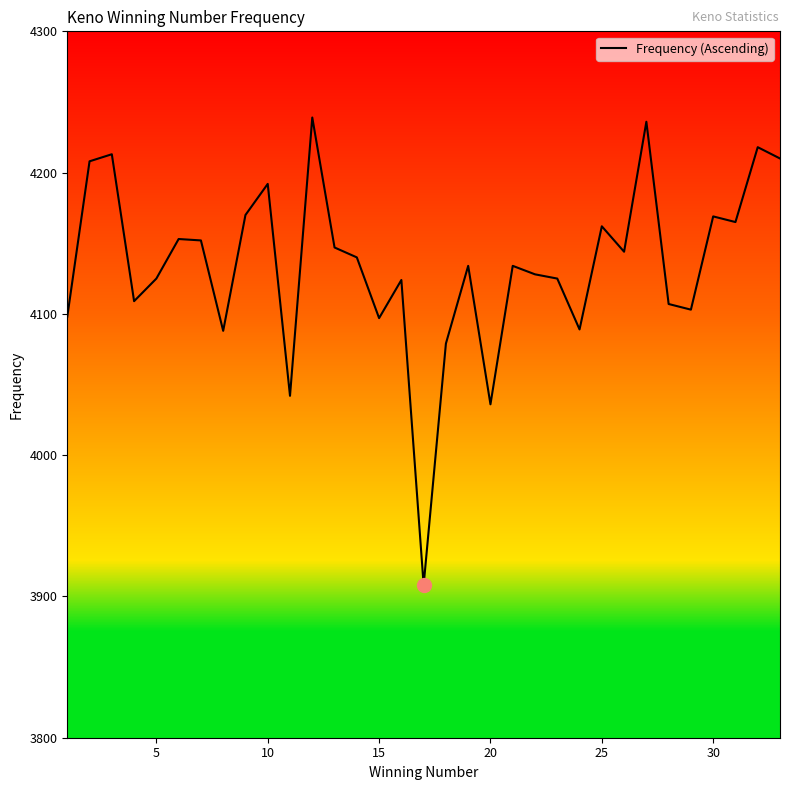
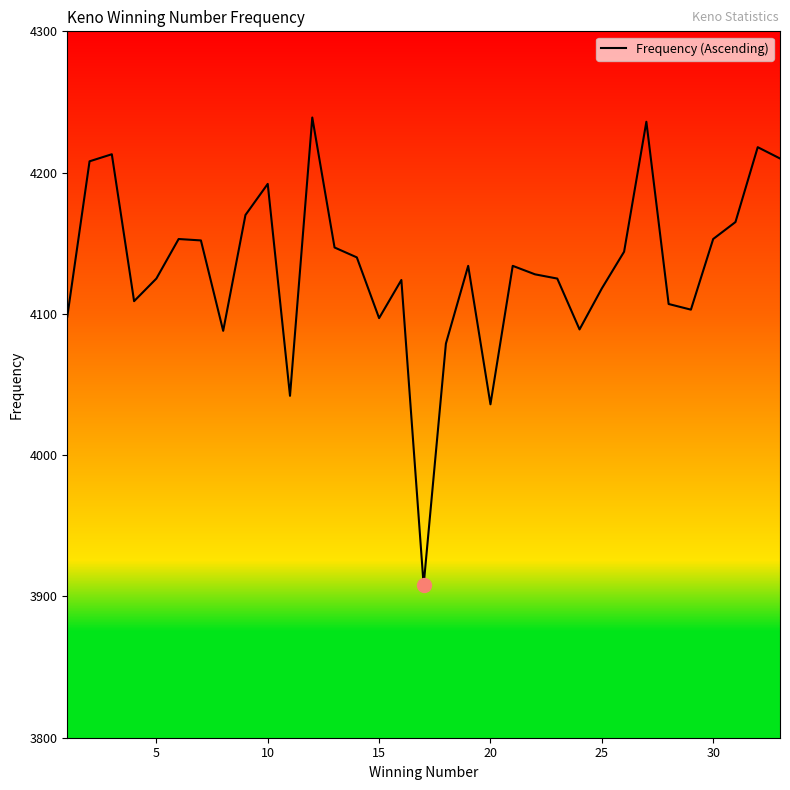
Frequency (Ascending), 25: 4162 -> 4118
Frequency (Ascending), 30: 4169 -> 4153
